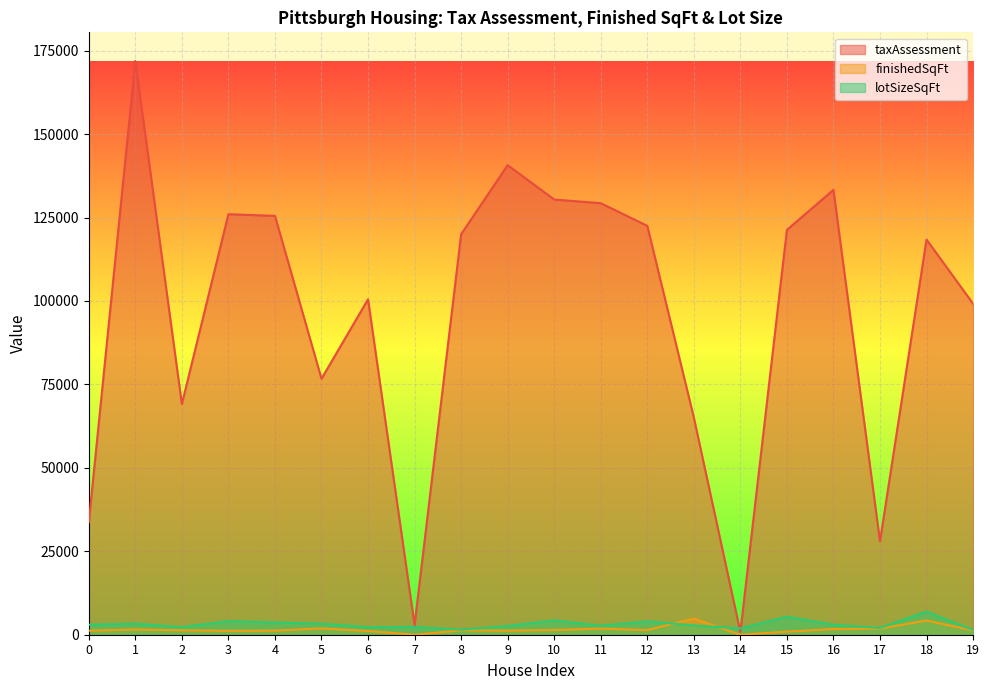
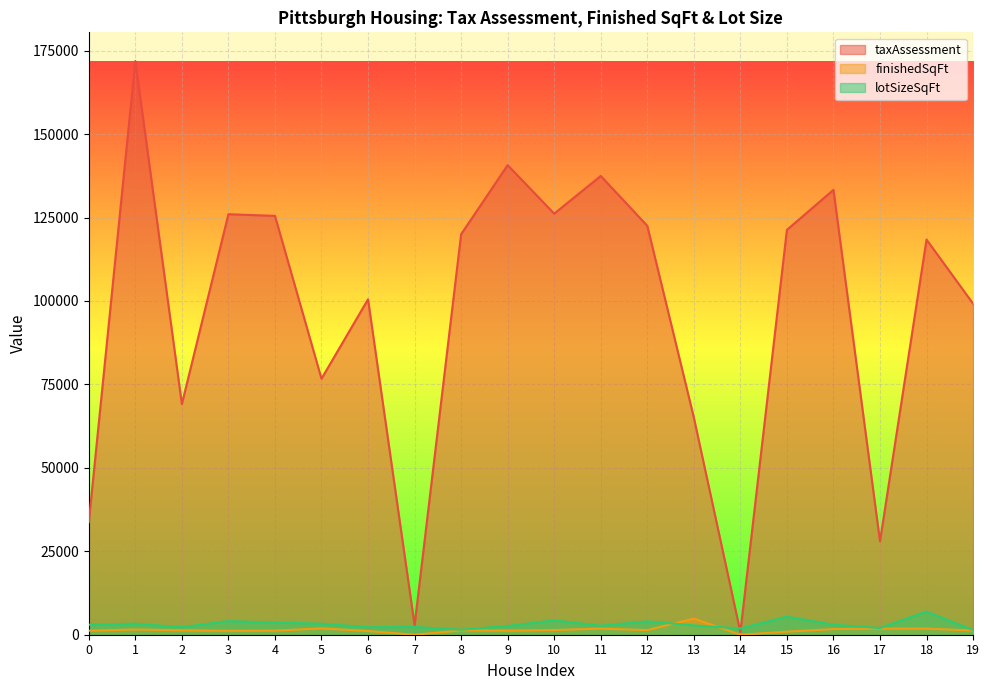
taxAssessment, 10: 130000 -> 126000
taxAssessment, 11: 129000 -> 137000
finishedSqFt, 18: 4000 -> 2000
